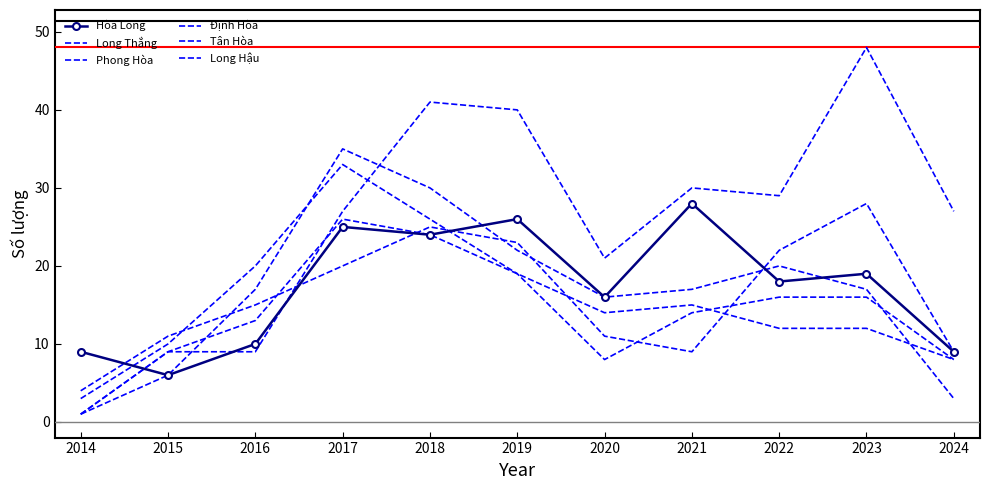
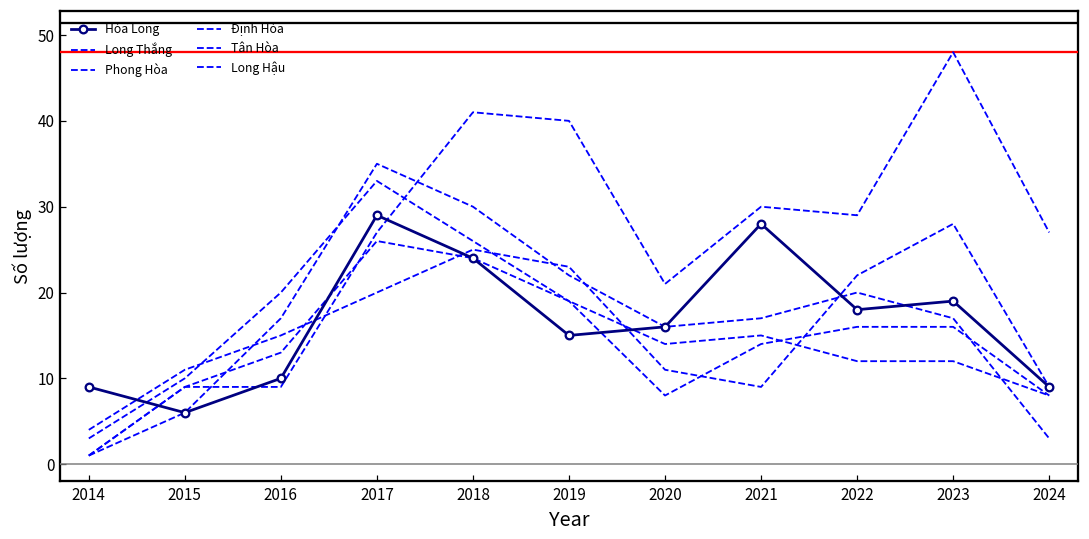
Hòa Long, 2017: 25 -> 29
Hòa Long, 2019: 26 -> 15
